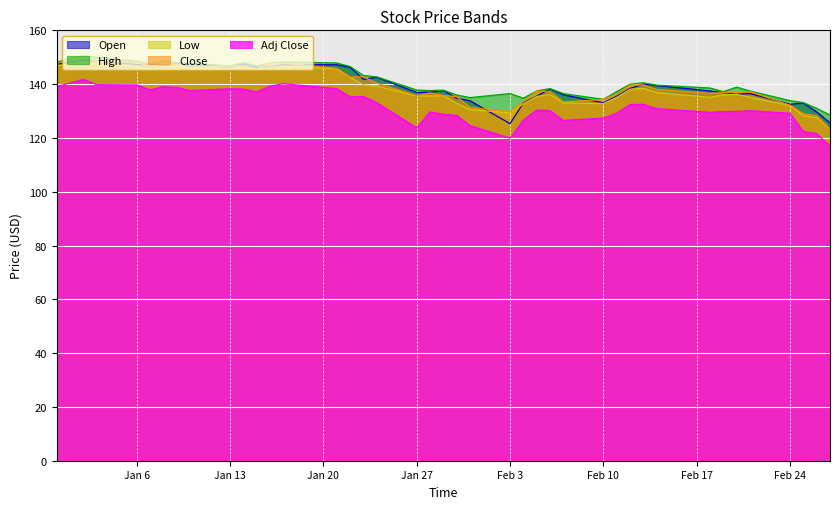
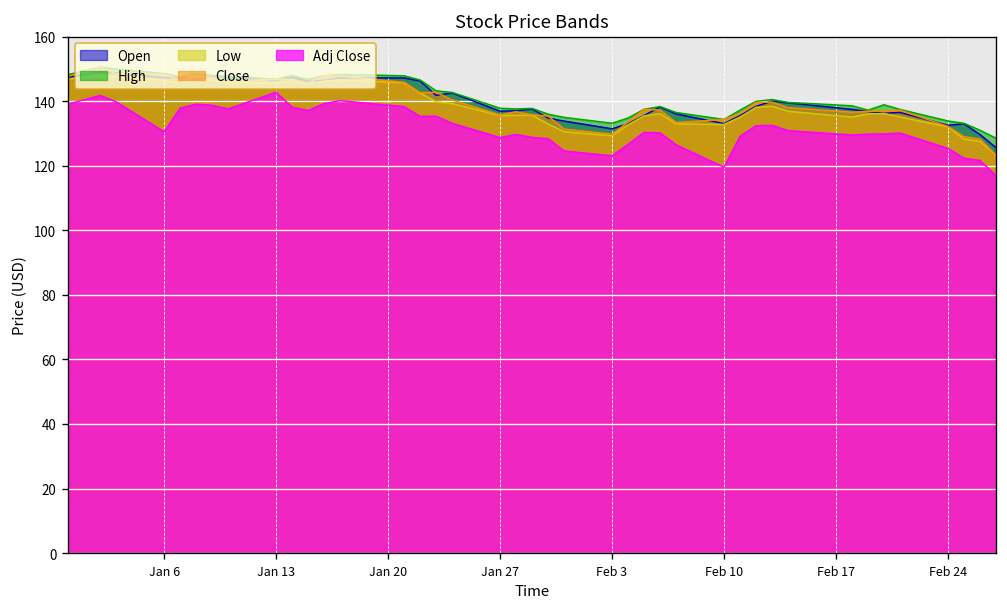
Adj Close, Jan 6: 140 -> 131
Adj Close, Jan 13: 138 -> 143
Adj Close, Jan 27: 124 -> 129
Open, Feb 3: 125 -> 131
High, Feb 3: 136 -> 133
Adj Close, Feb 3: 120 -> 123
Adj Close, Feb 10: 127 -> 120
Adj Close, Feb 24: 129 -> 125
